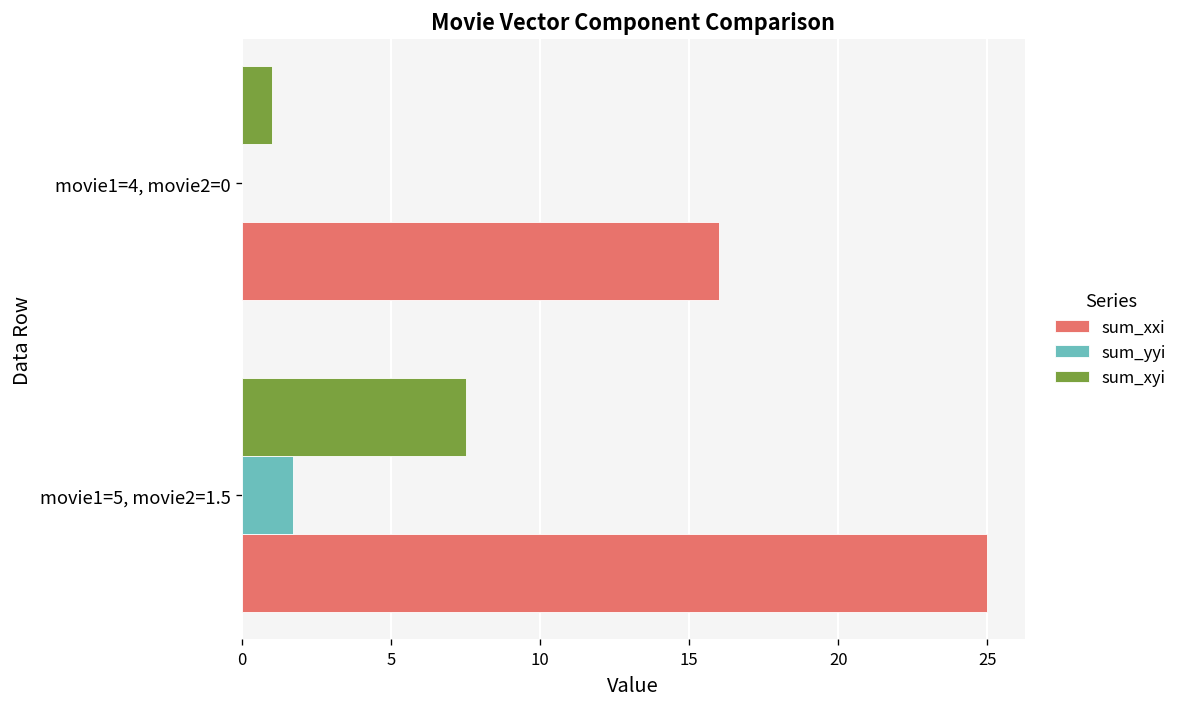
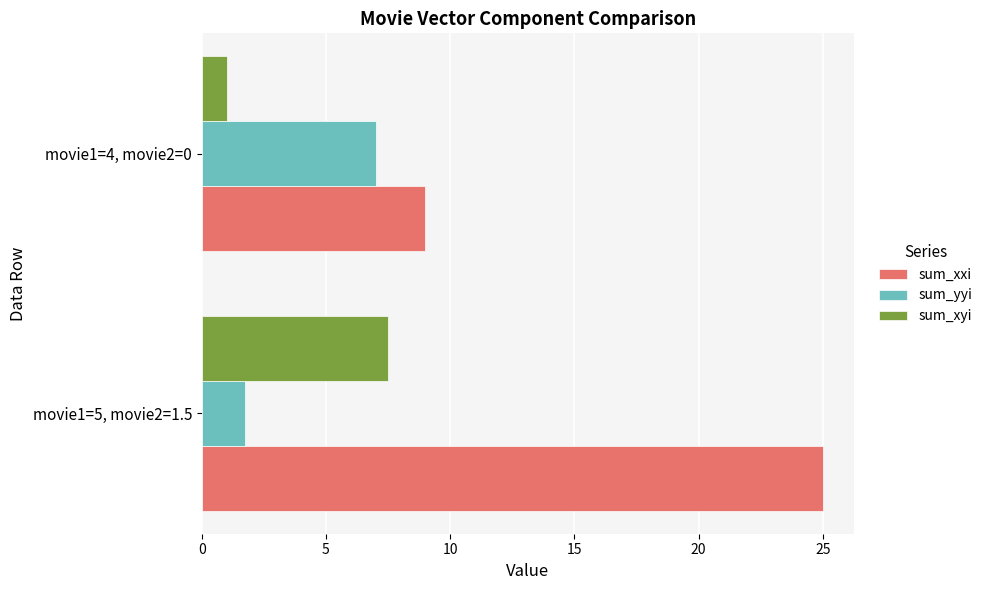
sum_yyi, movie1=4, movie2=0: 0 -> 7
sum_xxi, movie1=4, movie2=0: 16 -> 9
